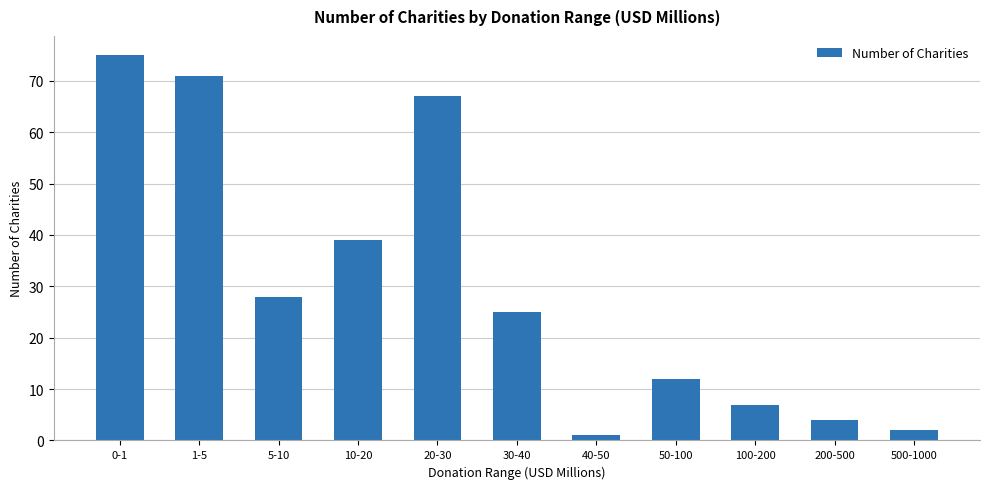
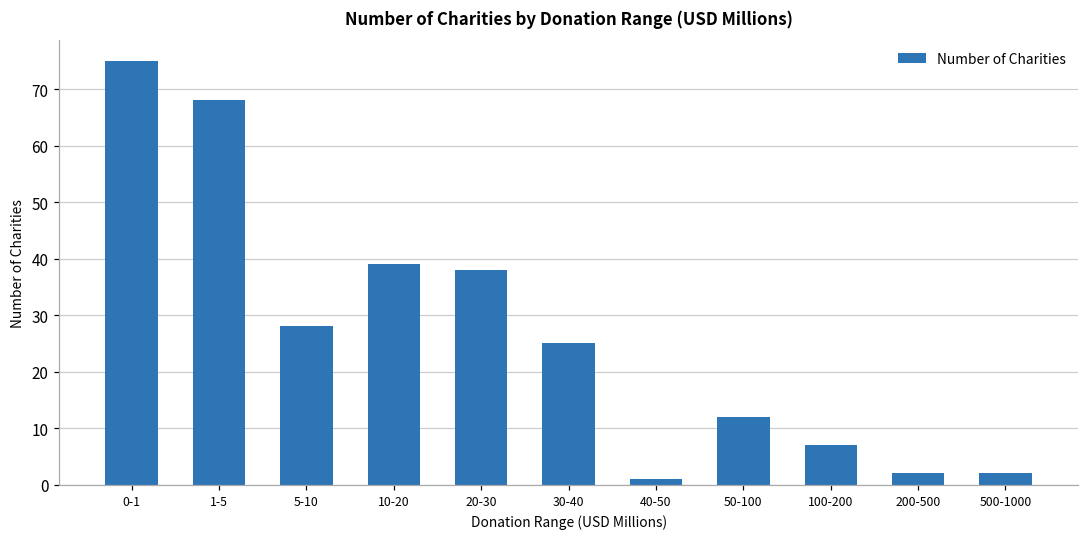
1-5: 71 -> 68
20-30: 67 -> 38
200-500: 4 -> 2
